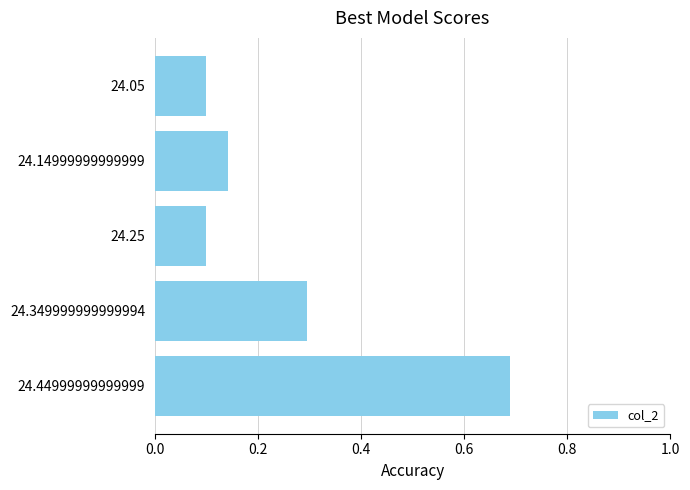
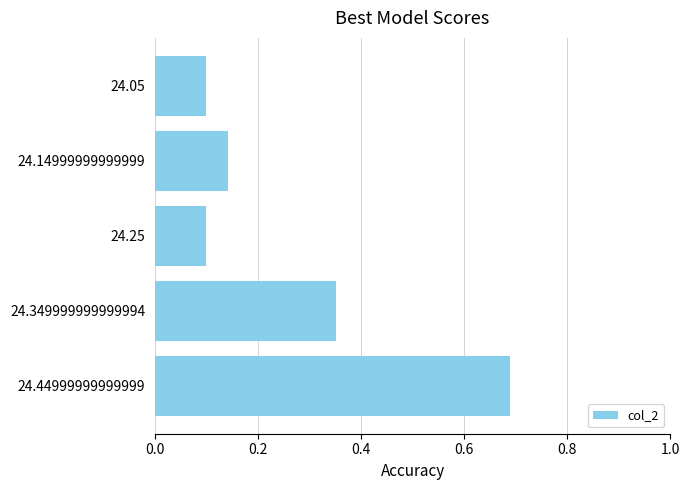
24.349999999999994: 0.30 -> 0.35
